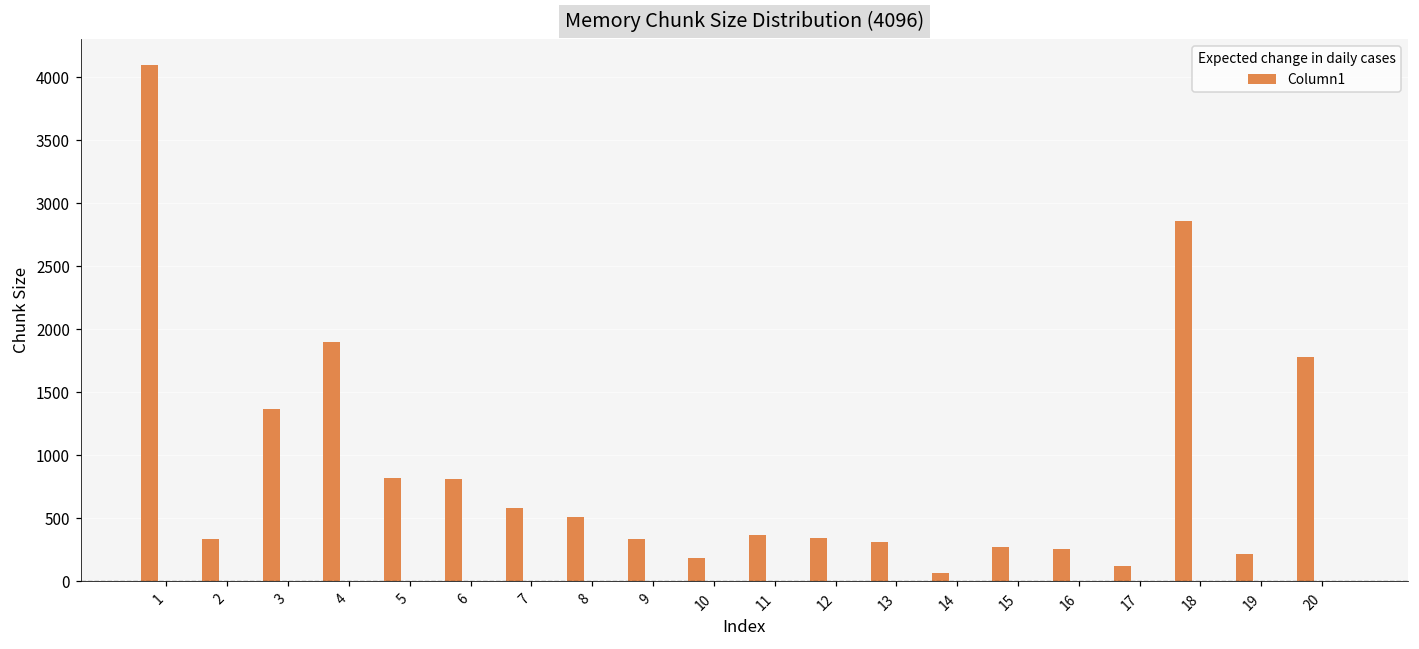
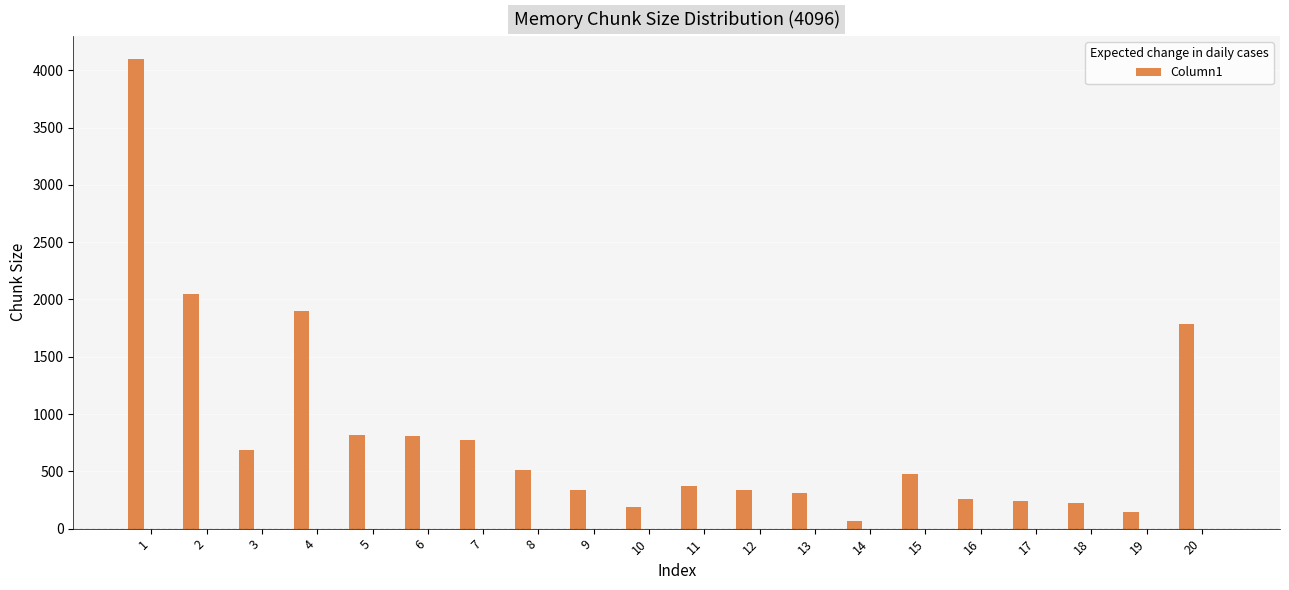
Column1, 2: 340 -> 2050
Column1, 3: 1370 -> 680
Column1, 7: 590 -> 770
Column1, 15: 270 -> 480
Column1, 17: 120 -> 240
Column1, 18: 2860 -> 230
Column1, 19: 220 -> 140
